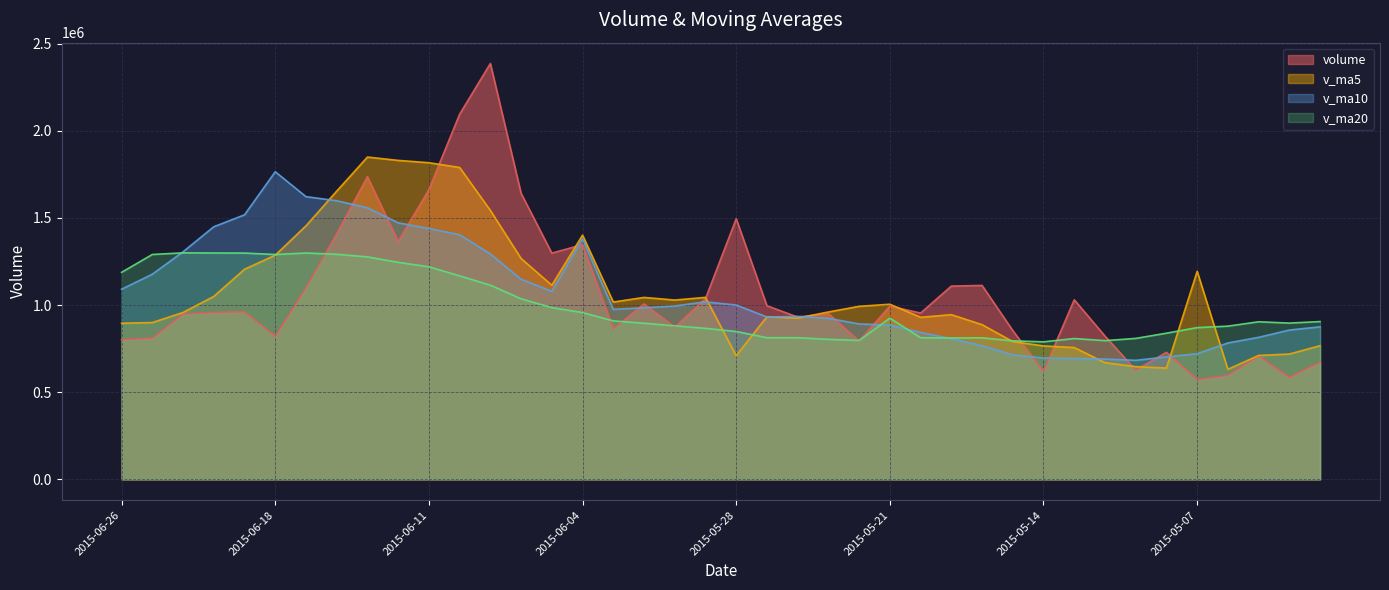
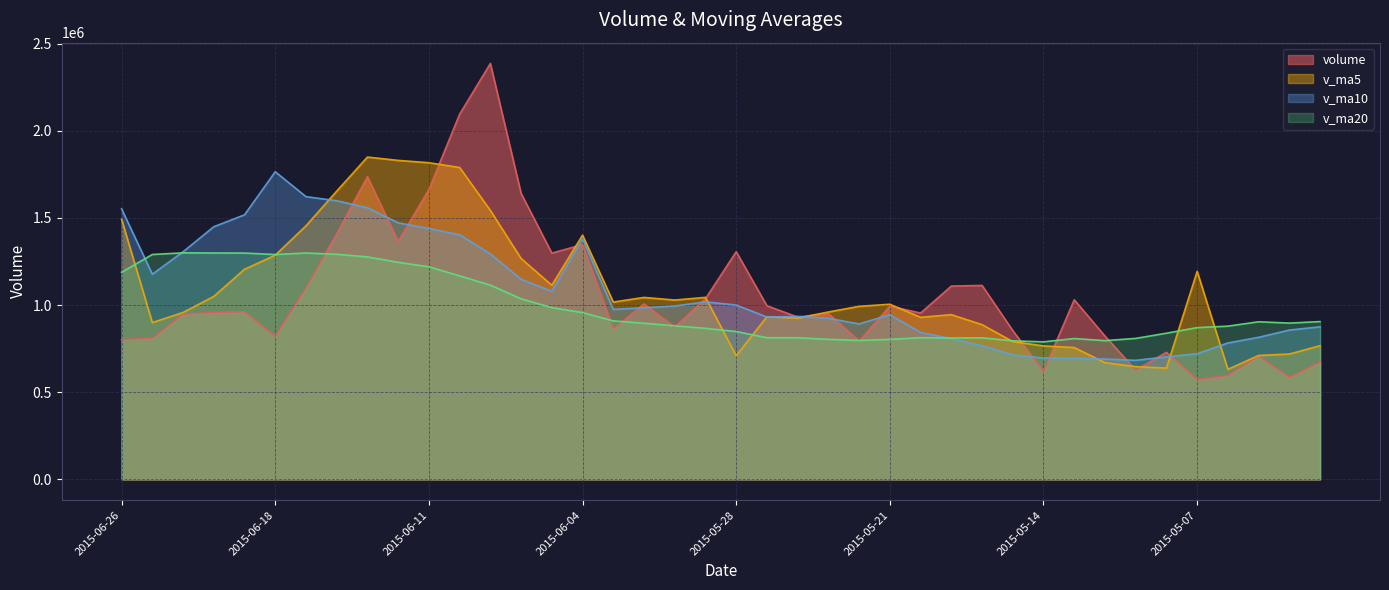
v_ma5, 2015-06-26: 900000 -> 1490000
v_ma10, 2015-06-26: 1090000 -> 1550000
volume, 2015-05-28: 1500000 -> 1310000
v_ma10, 2015-05-21: 890000 -> 940000
v_ma20, 2015-05-21: 920000 -> 800000
